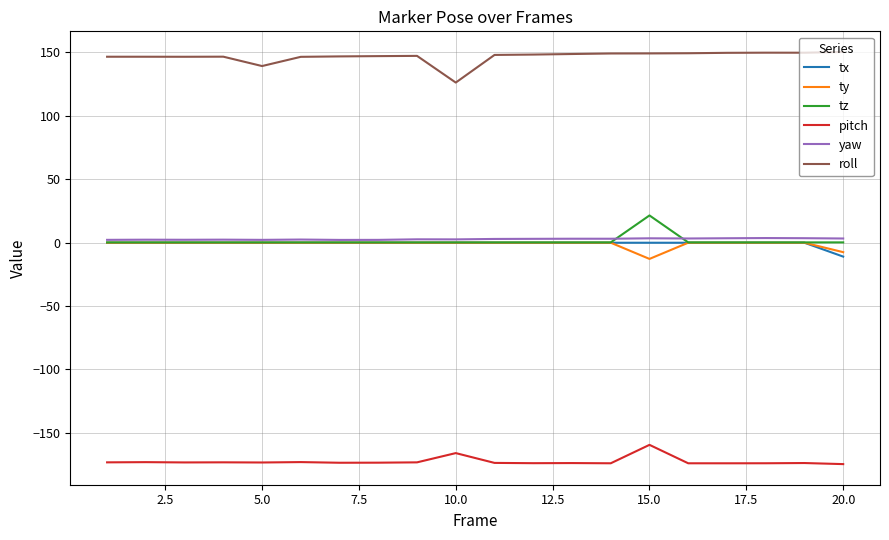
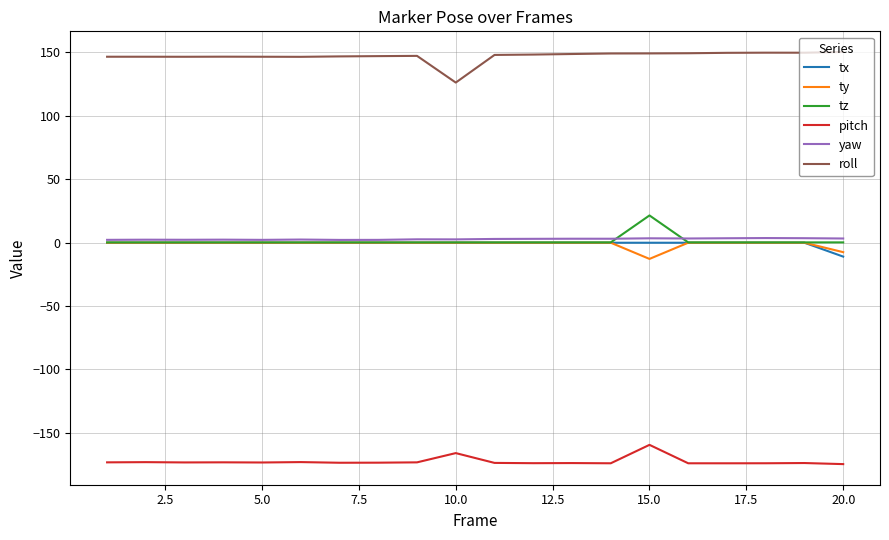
roll, 5.0: 139 -> 147
